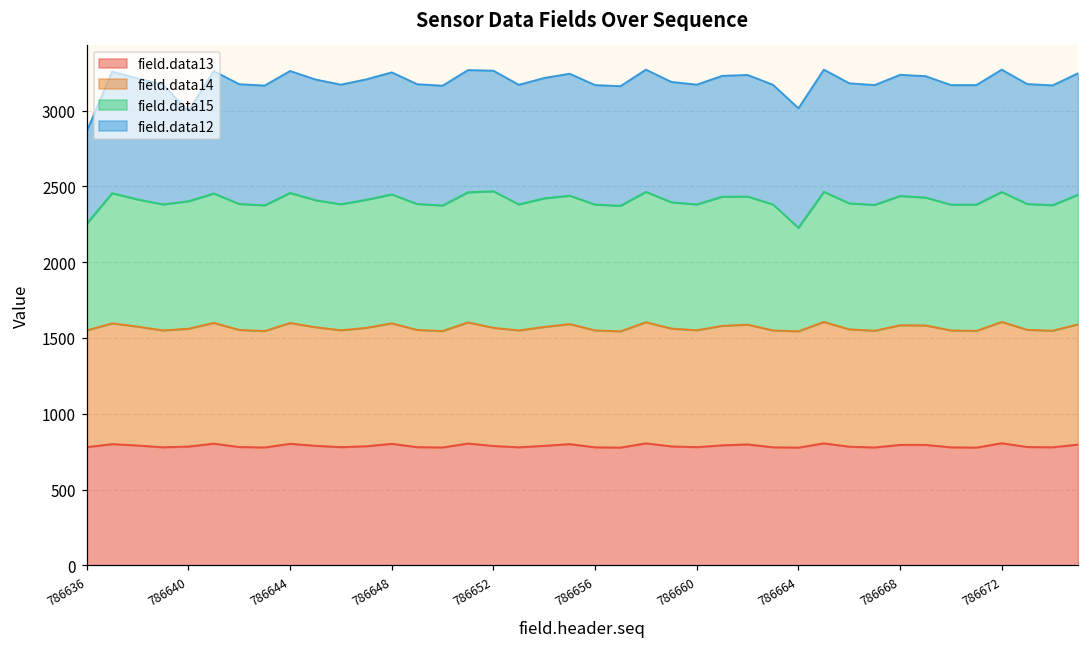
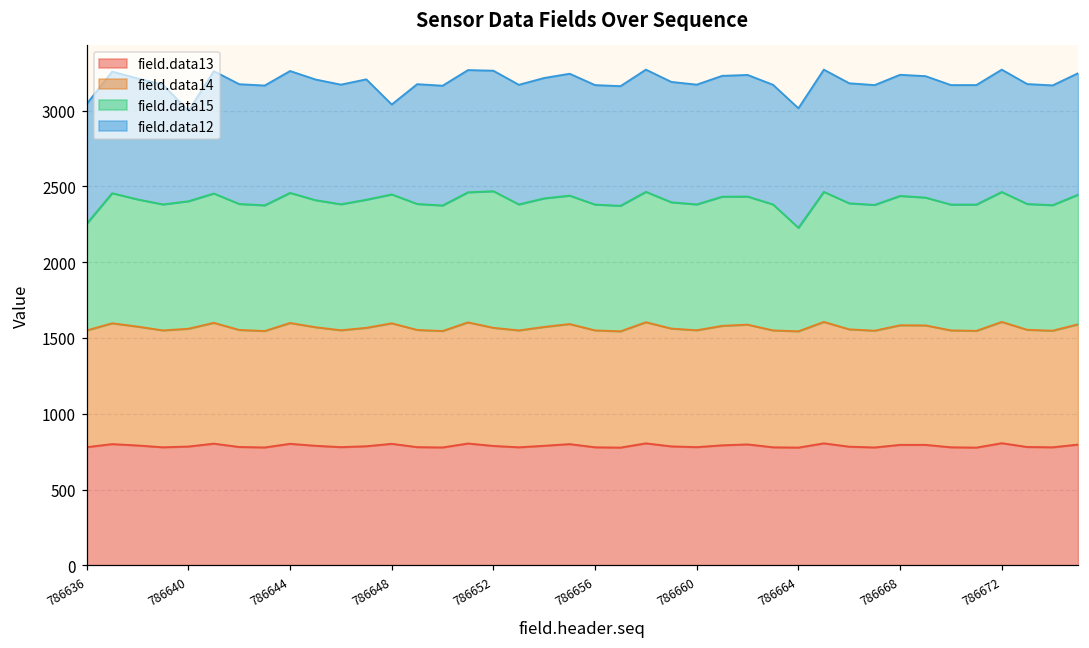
field.data12, 786636: 610 -> 790
field.data12, 786648: 810 -> 590
